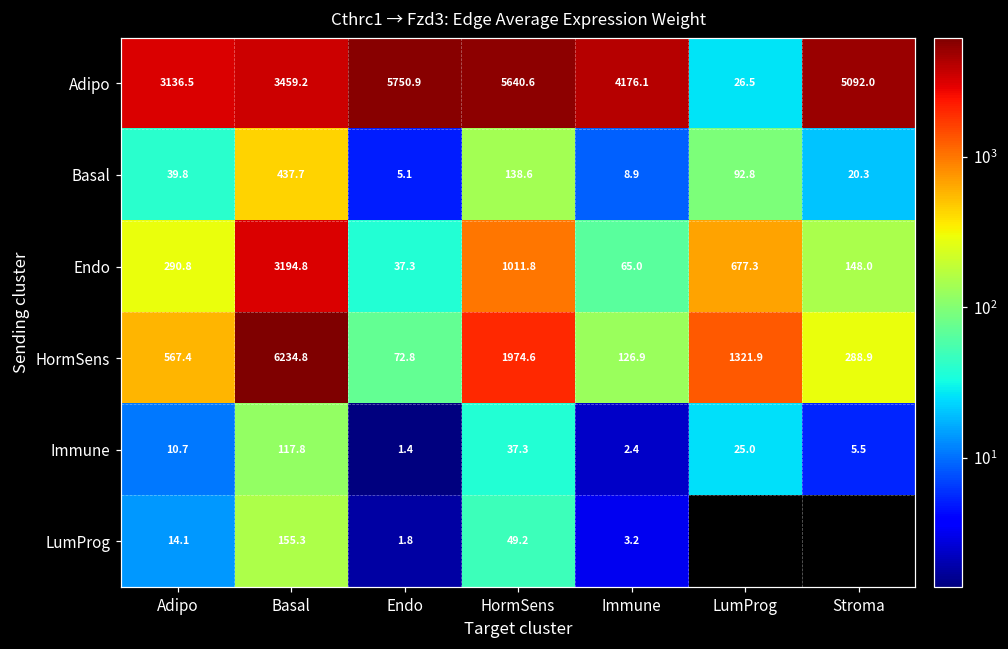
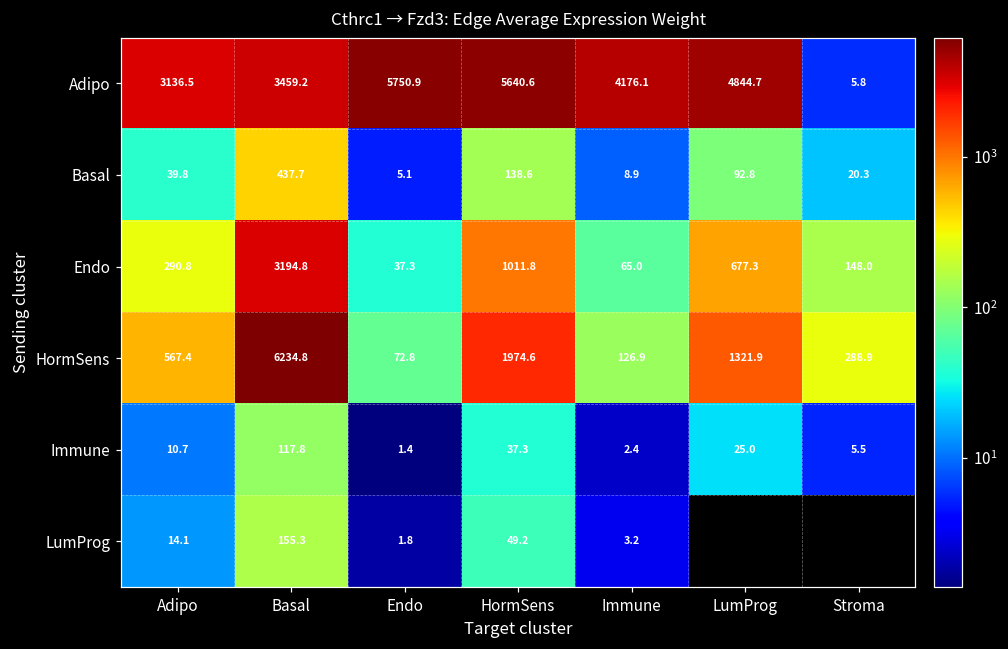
Adipo, LumProg: 26.5 -> 4844.7
Adipo, Stroma: 5092.0 -> 5.8
